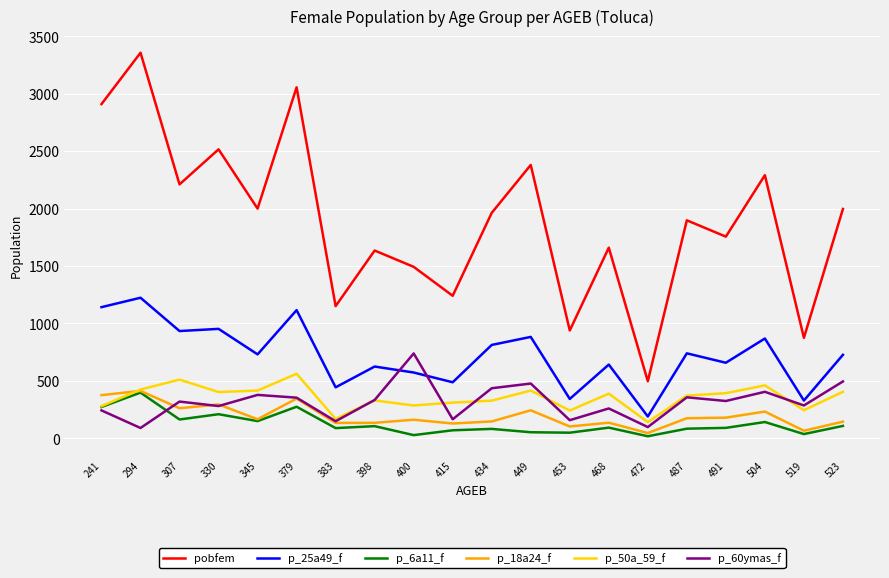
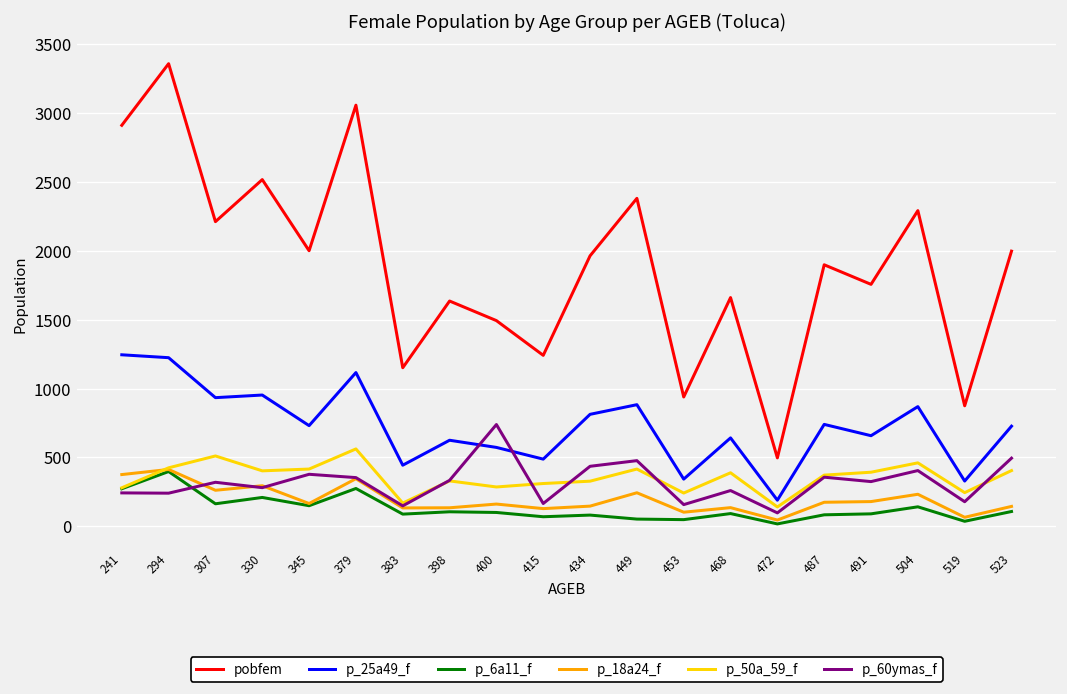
p_25a49_f, 241: 1140 -> 1250
p_60ymas_f, 294: 90 -> 240
p_6a11_f, 400: 30 -> 100
p_60ymas_f, 519: 290 -> 180
